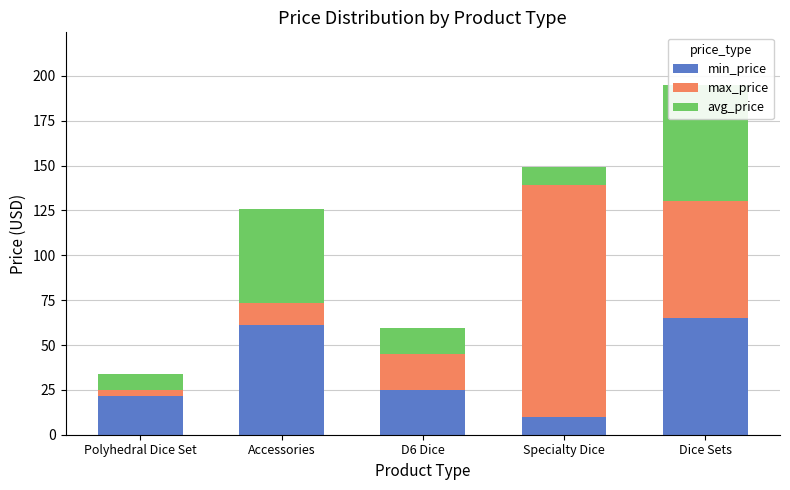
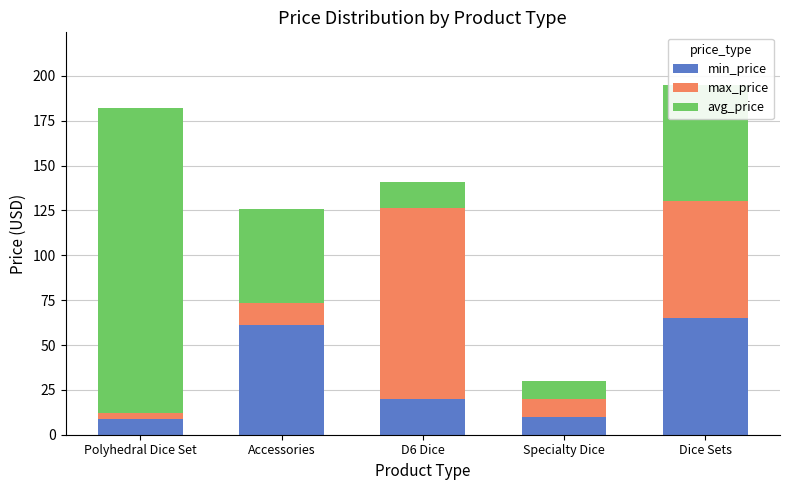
min_price, Polyhedral Dice Set: 21 -> 9
avg_price, Polyhedral Dice Set: 9 -> 170
min_price, D6 Dice: 25 -> 20
max_price, D6 Dice: 20 -> 106
max_price, Specialty Dice: 129 -> 10
